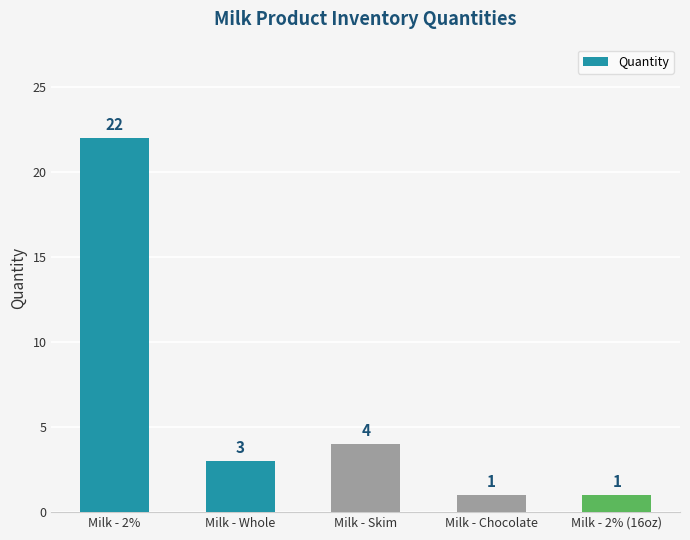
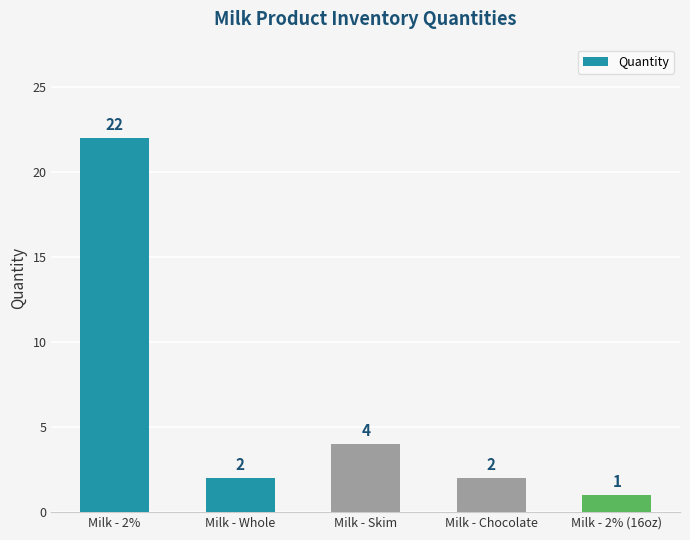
Milk - Whole: 3 -> 2
Milk - Chocolate: 1 -> 2
